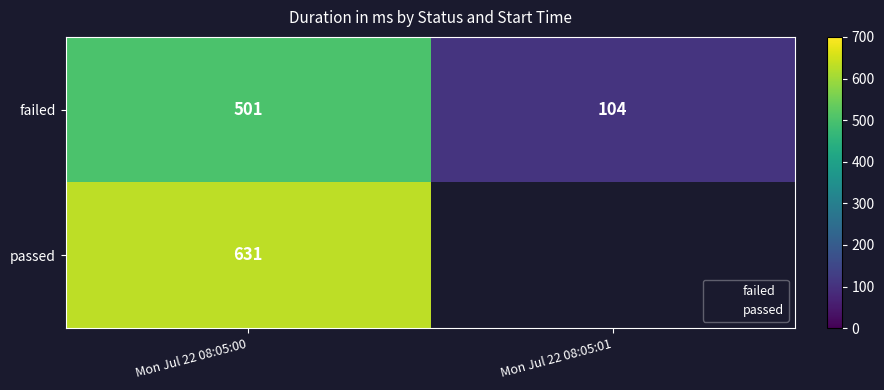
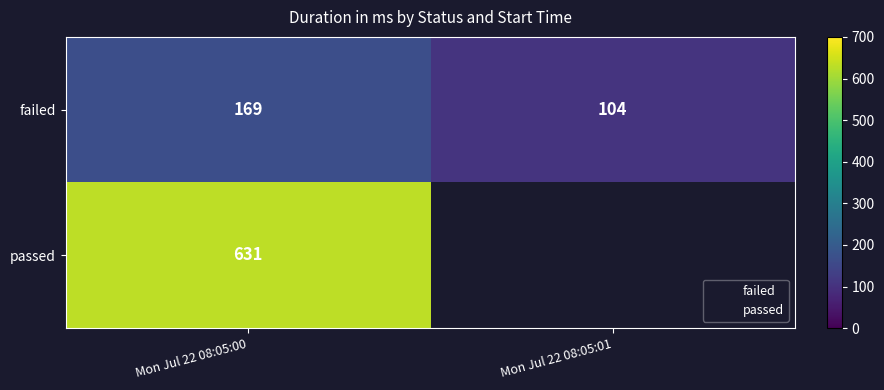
failed, Mon Jul 22 08:05:00: 501 -> 169
